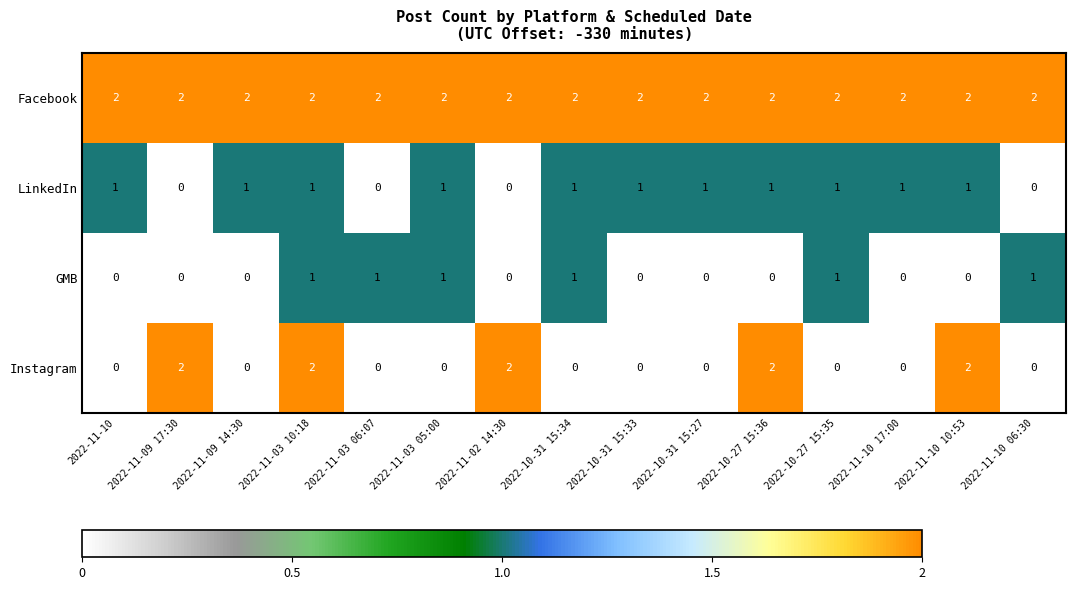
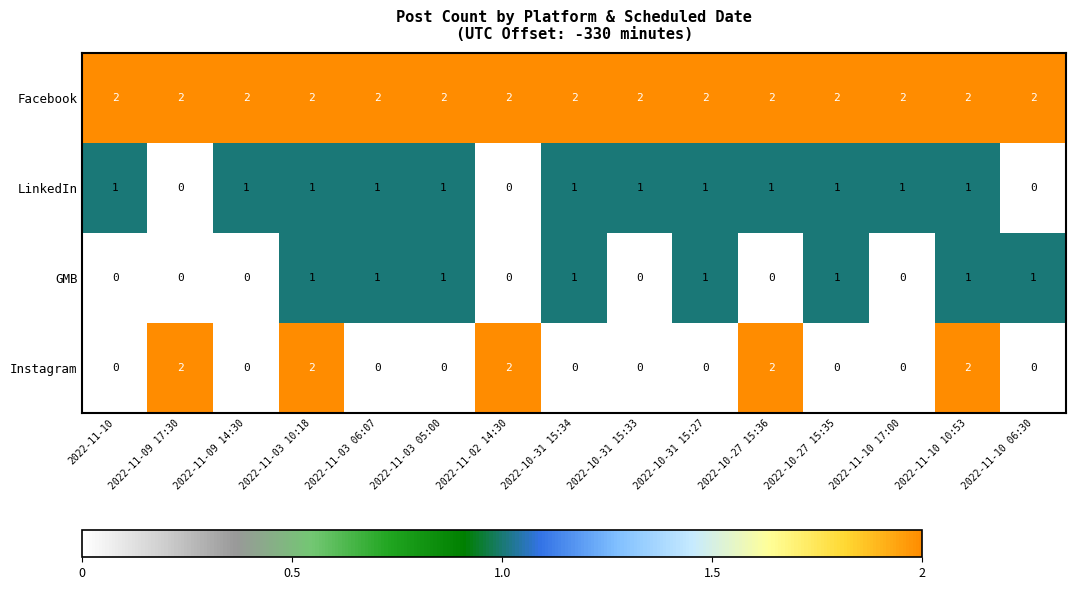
LinkedIn, 2022-11-03 06:07: 0 -> 1
GMB, 2022-10-31 15:27: 0 -> 1
GMB, 2022-11-10 10:53: 0 -> 1
